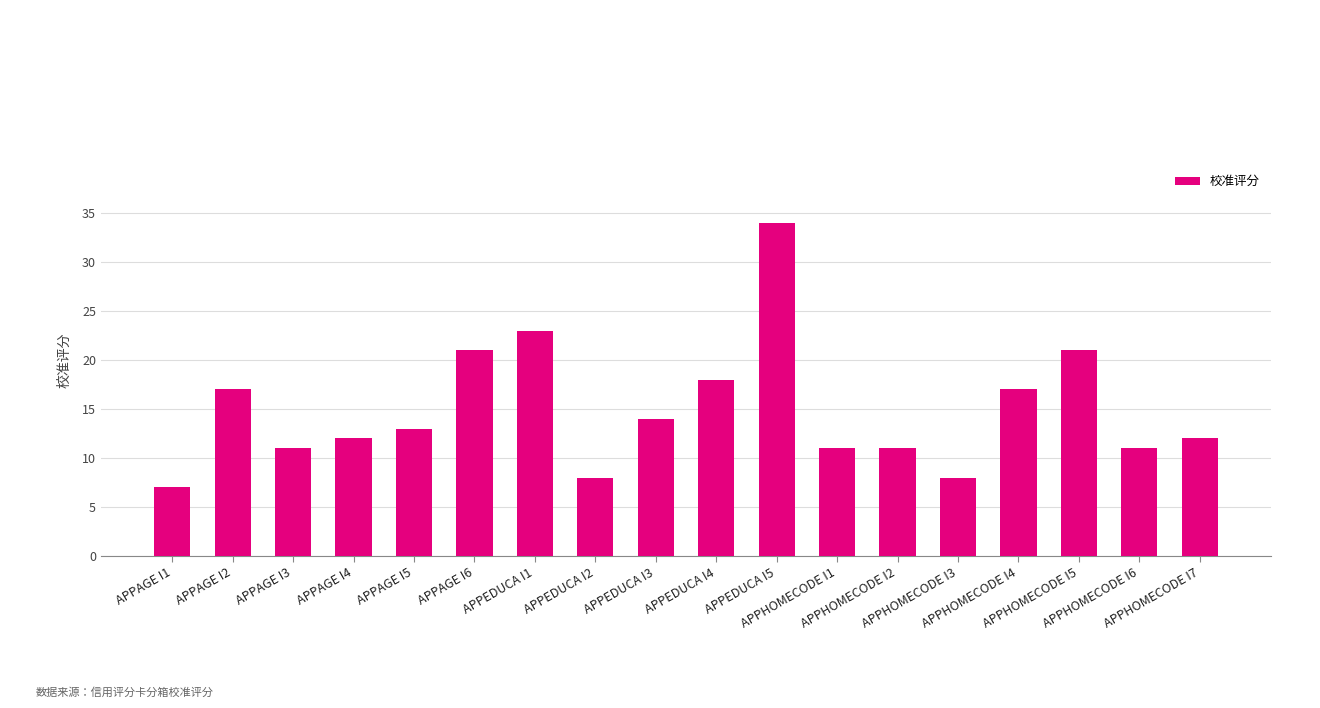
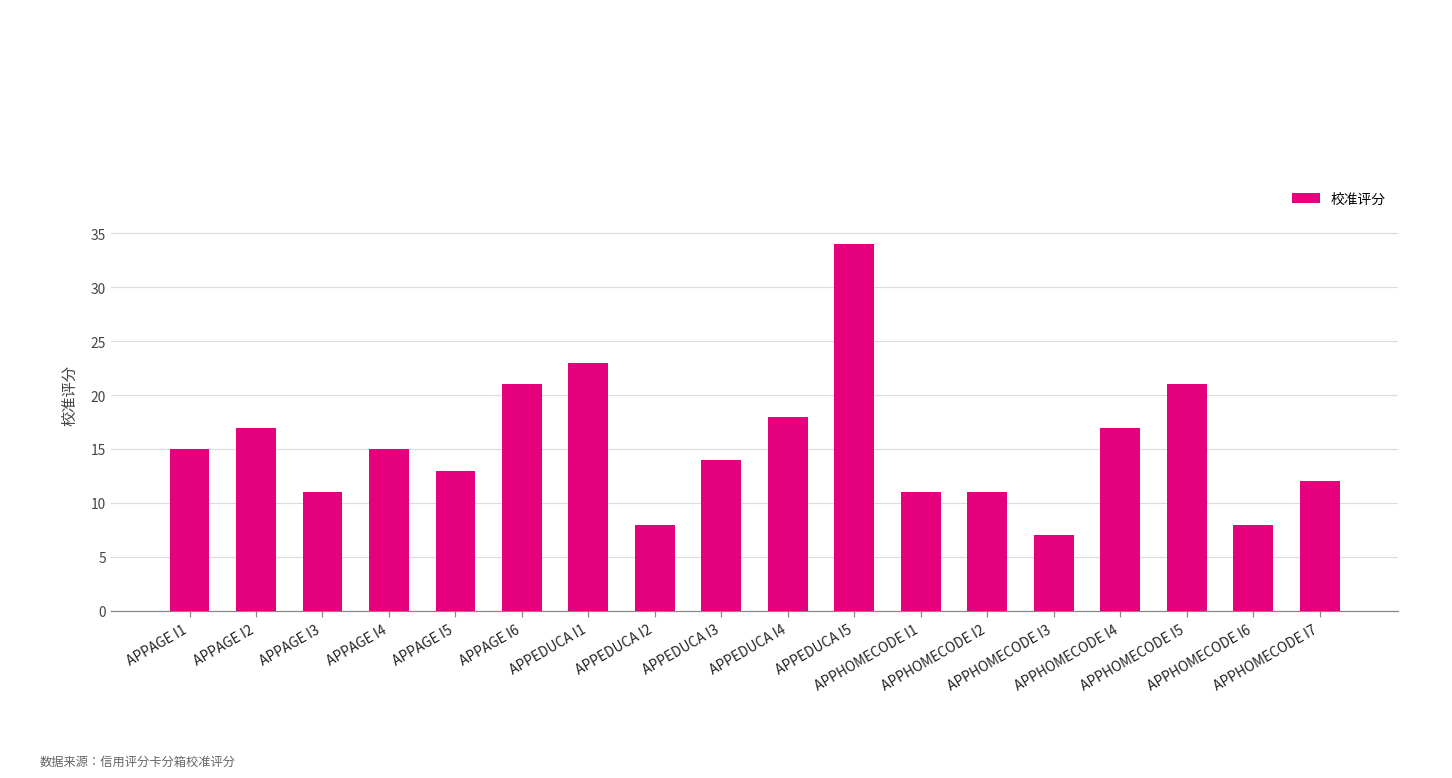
APPAGE I1: 7 -> 15
APPAGE I4: 12 -> 15
APPHOMECODE I3: 8 -> 7
APPHOMECODE I6: 11 -> 8
